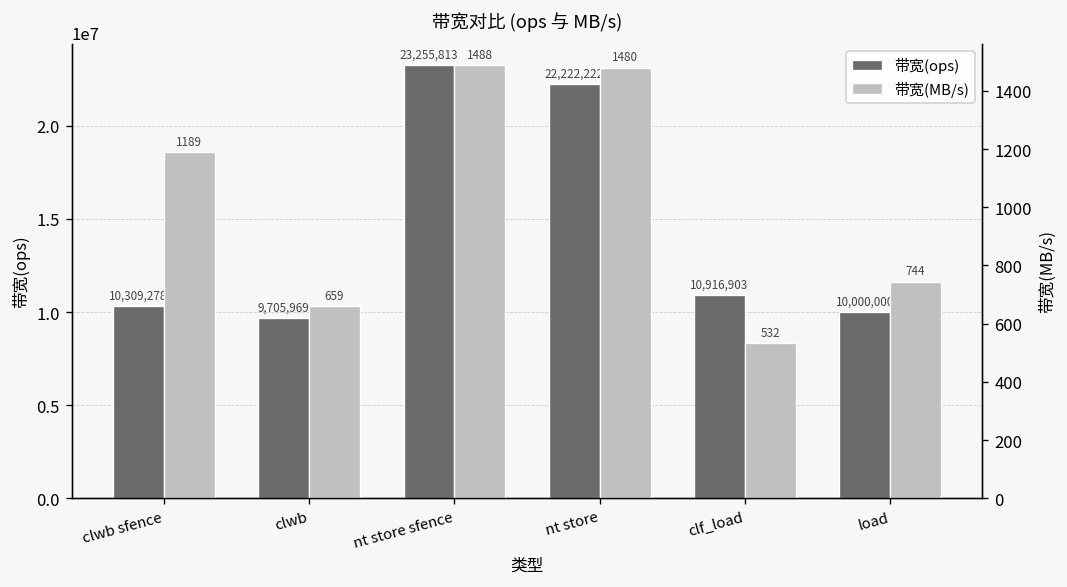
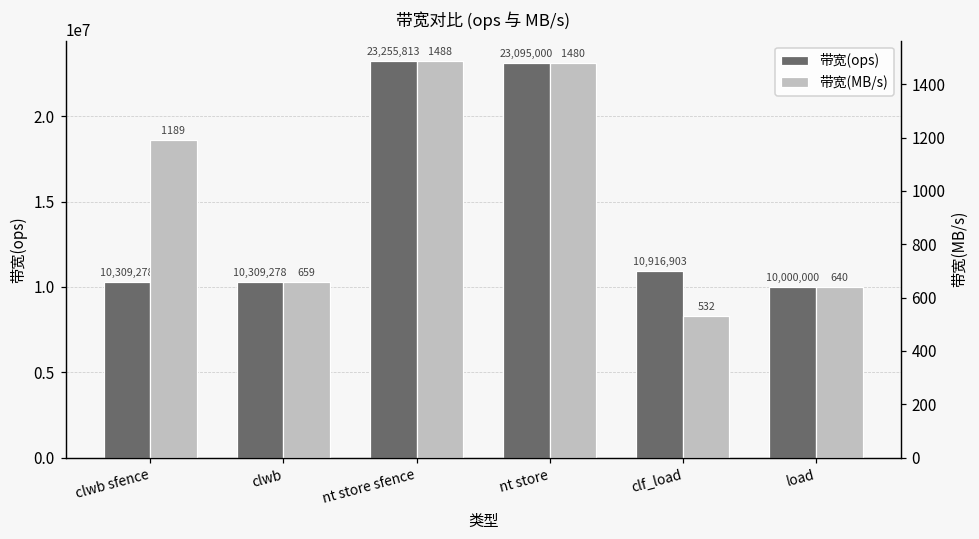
带宽(ops), clwb: 9,705,969 -> 10,309,278
带宽(ops), nt store: 22,222,222 -> 23,095,000
带宽(MB/s), load: 744 -> 640
